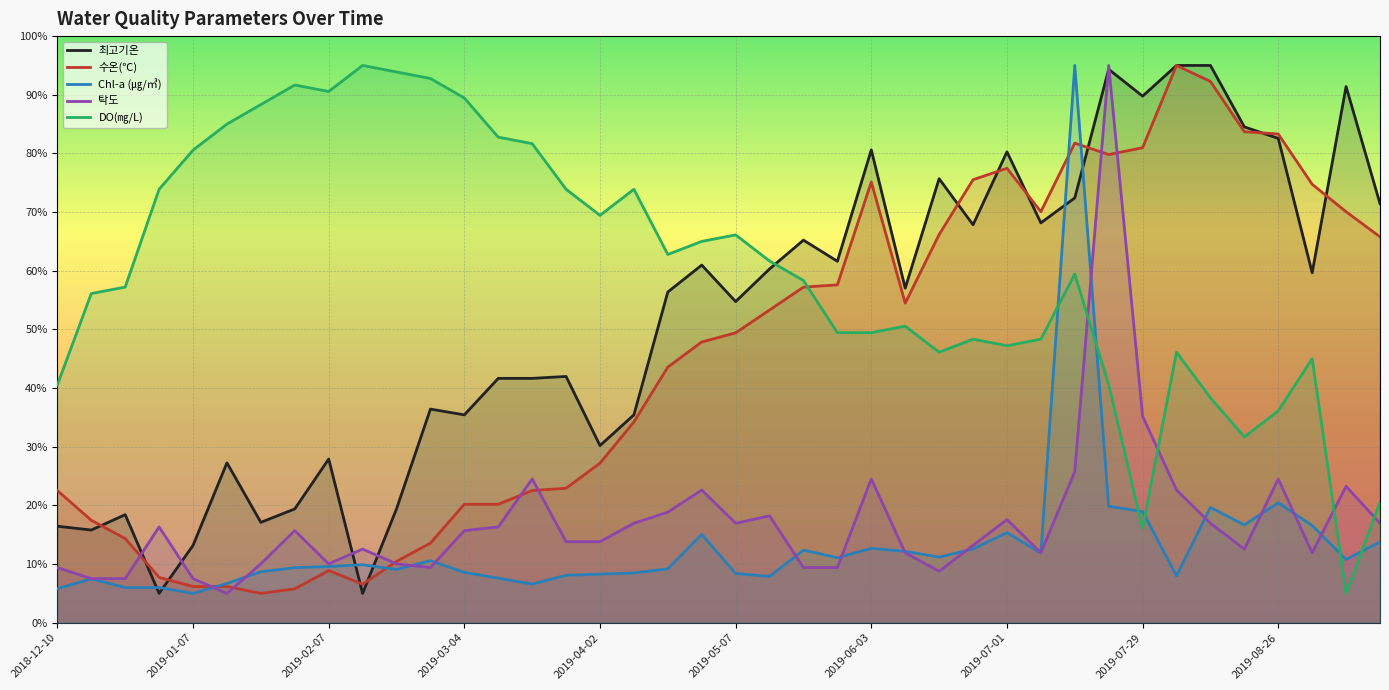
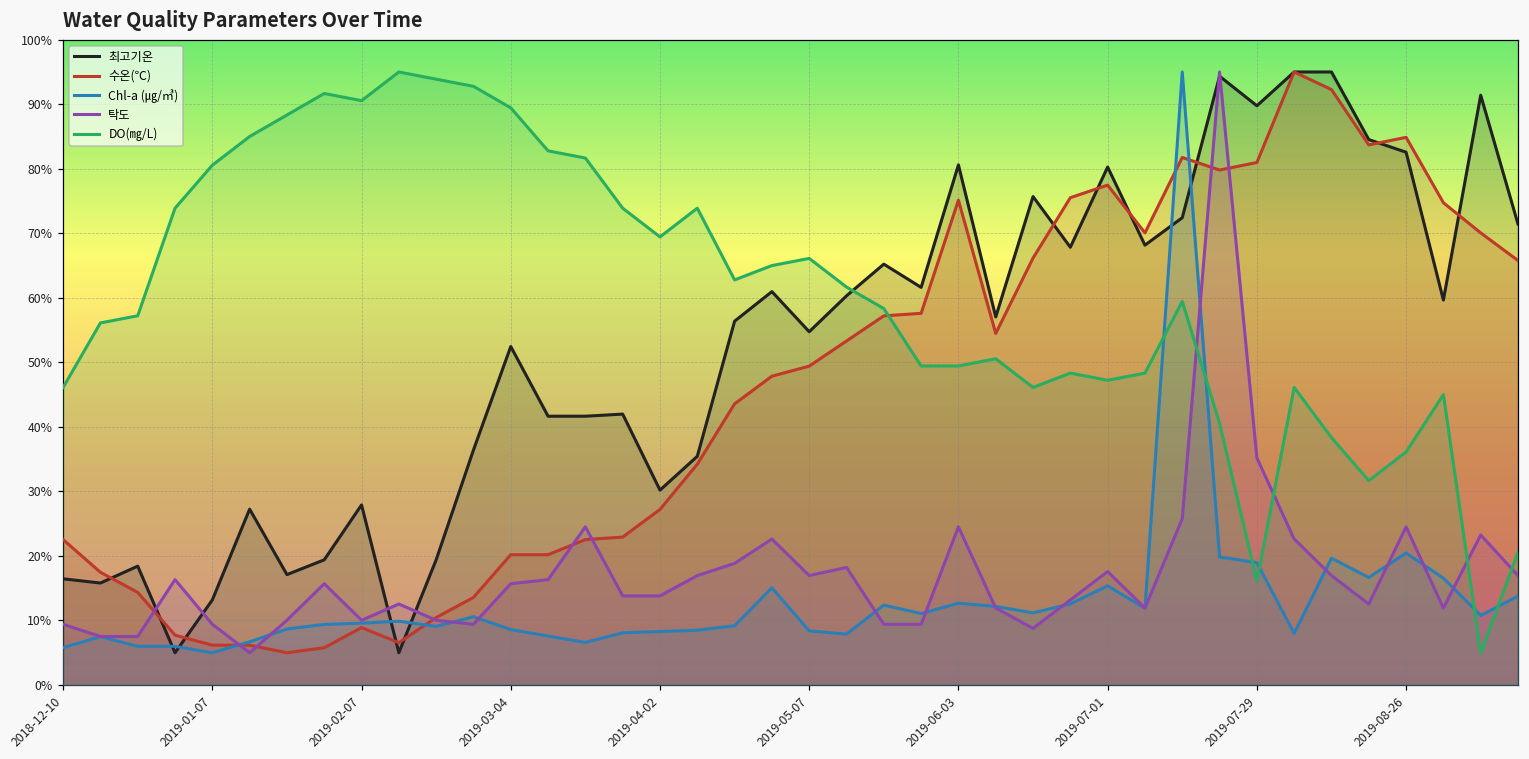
DO(㎎/L), 2018-12-10: 41% -> 46%
탁도, 2019-01-07: 8% -> 9%
최고기온, 2019-03-04: 35% -> 52%
수온(℃), 2019-08-26: 83% -> 85%
